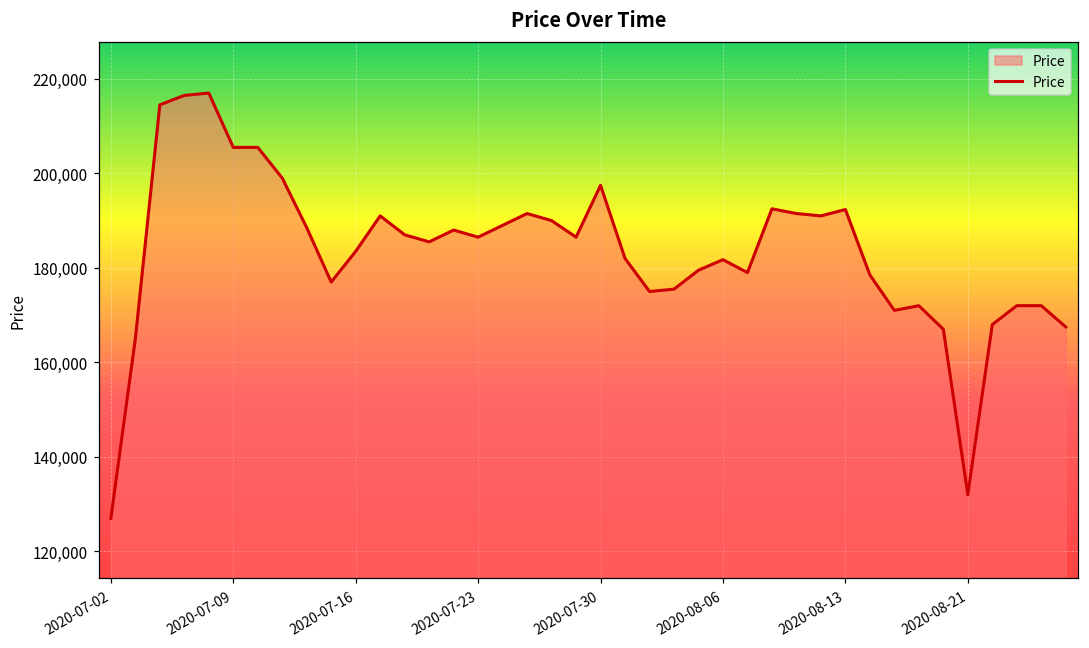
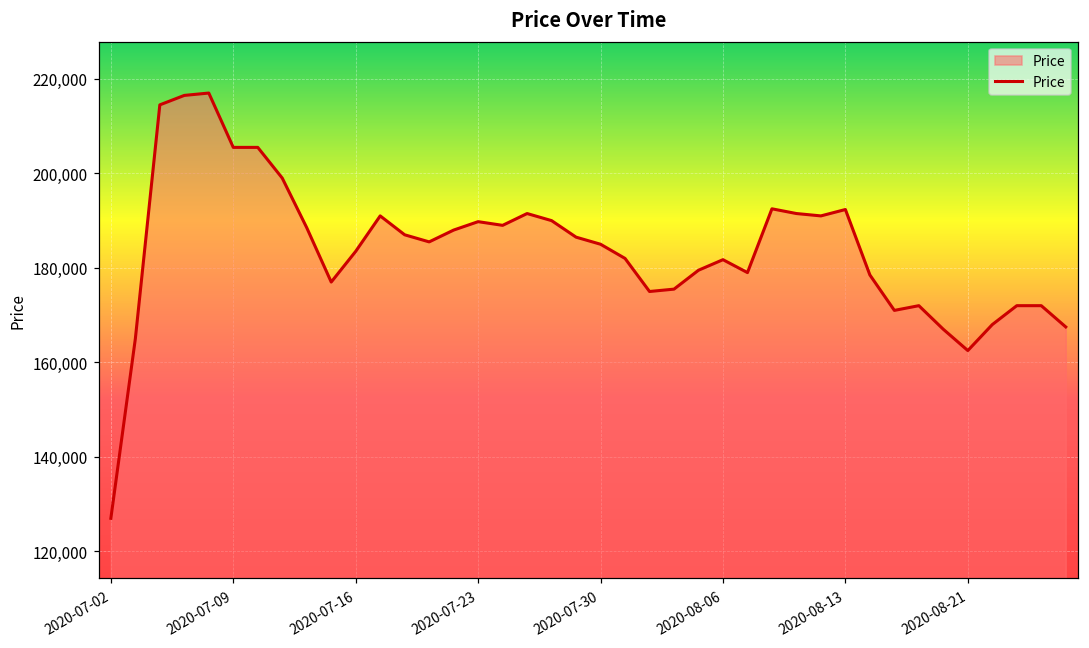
2020-07-23: 187,000 -> 190,000
2020-07-30: 197,000 -> 185,000
2020-08-21: 132,000 -> 163,000
